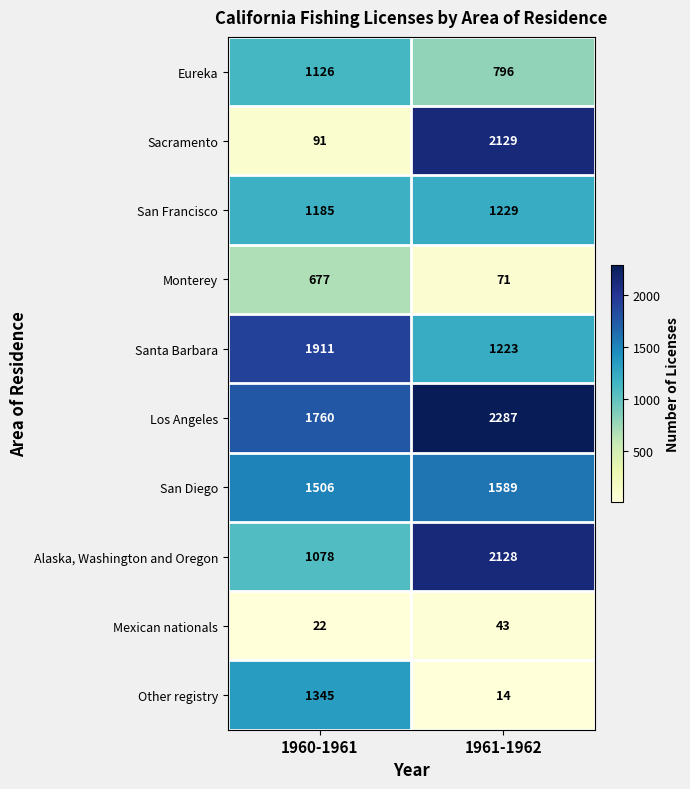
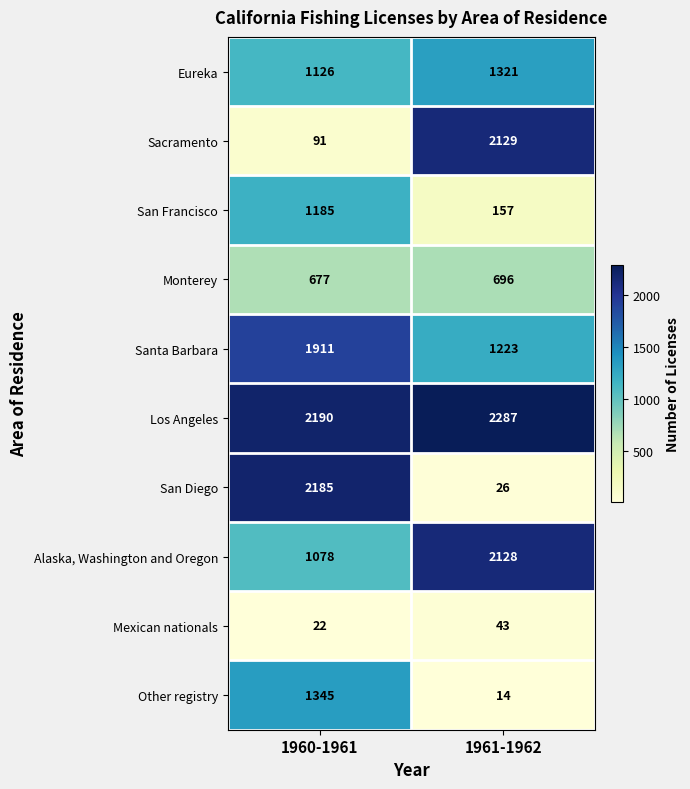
Eureka, 1961-1962: 796 -> 1321
San Francisco, 1961-1962: 1229 -> 157
Monterey, 1961-1962: 71 -> 696
Los Angeles, 1960-1961: 1760 -> 2190
San Diego, 1960-1961: 1506 -> 2185
San Diego, 1961-1962: 1589 -> 26
